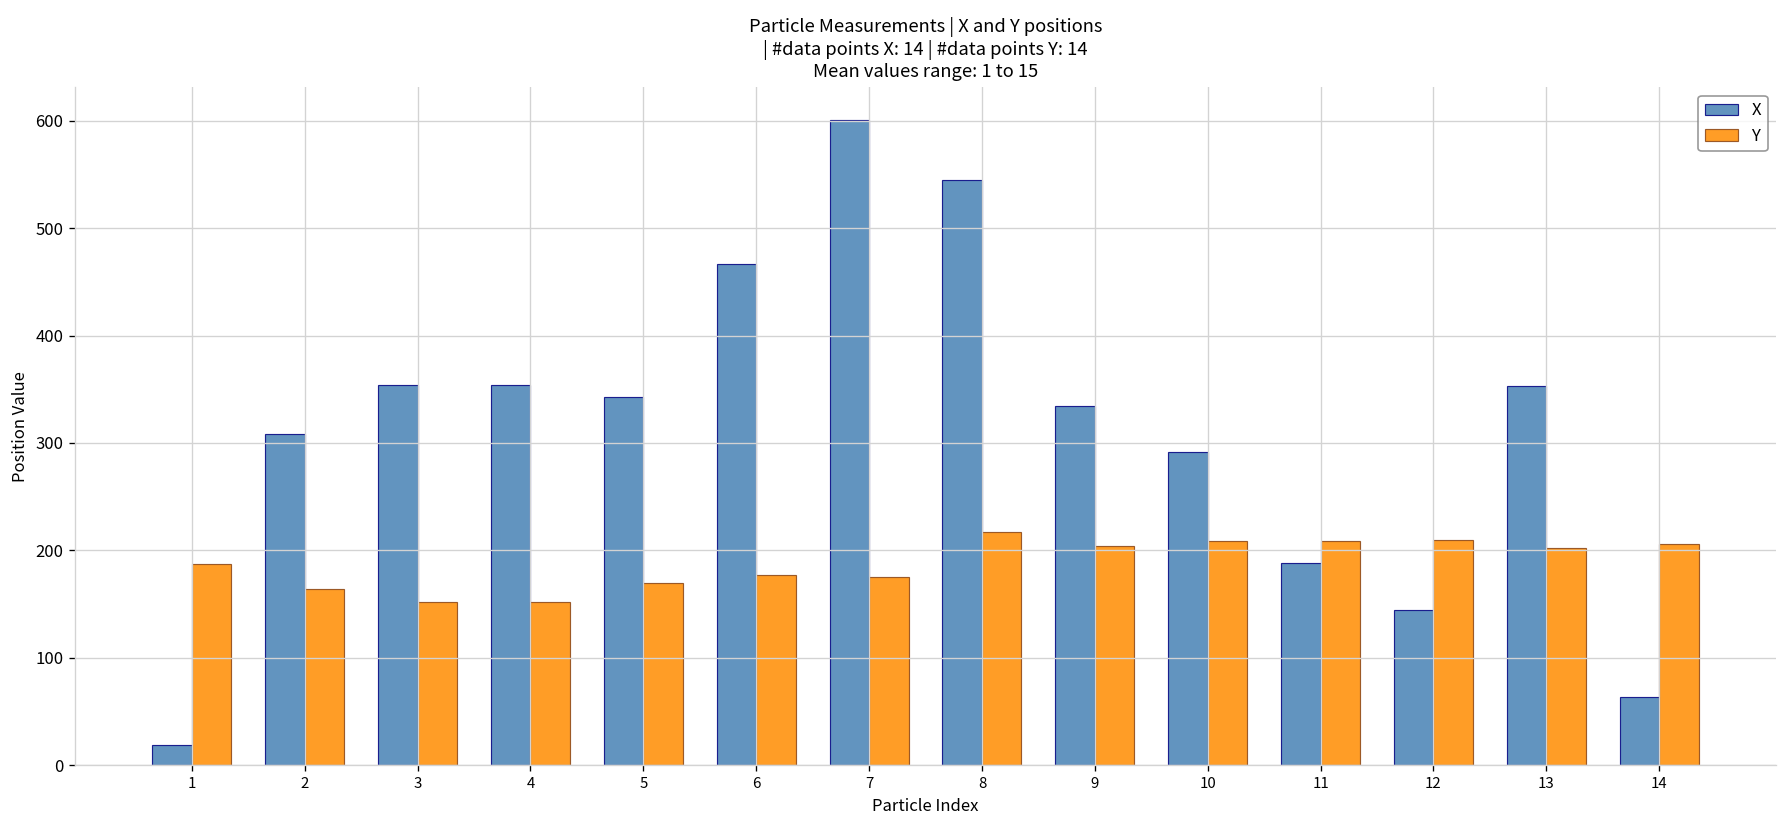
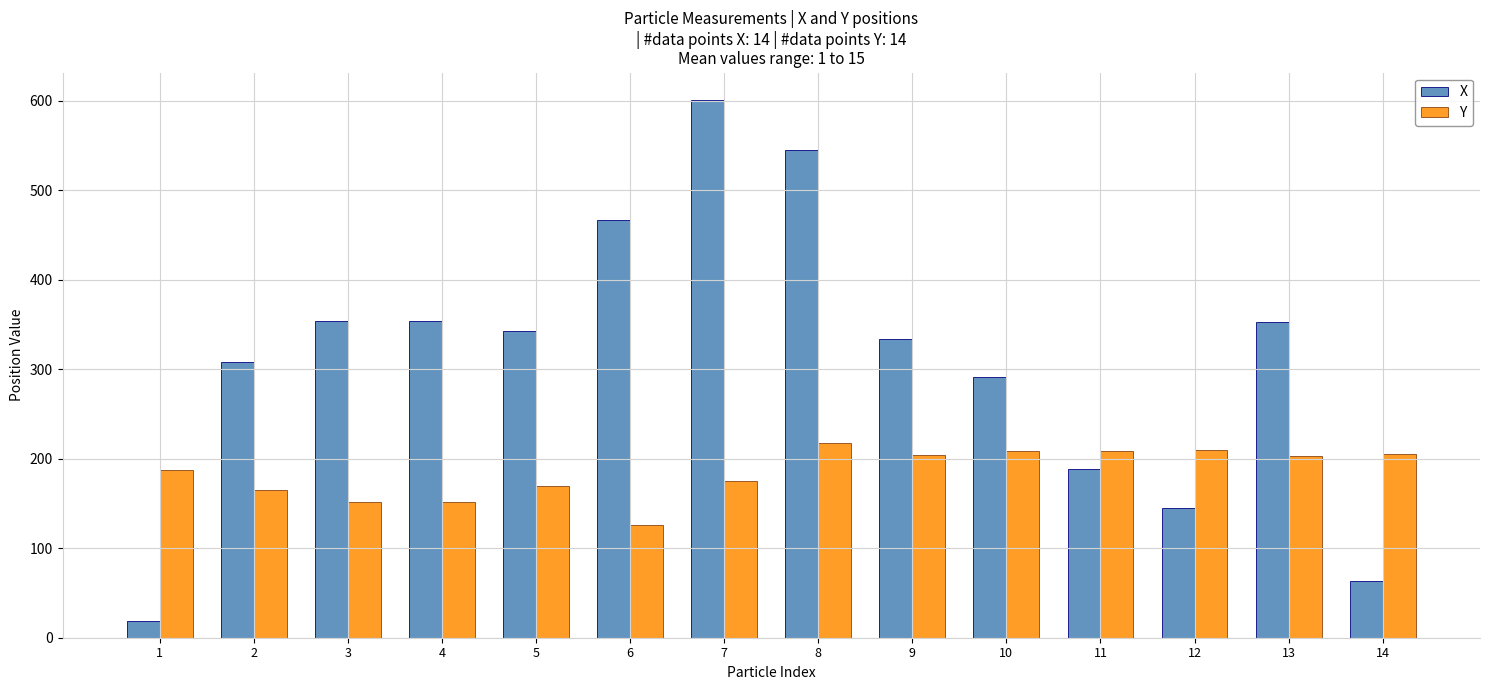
Y, 6: 180 -> 130
